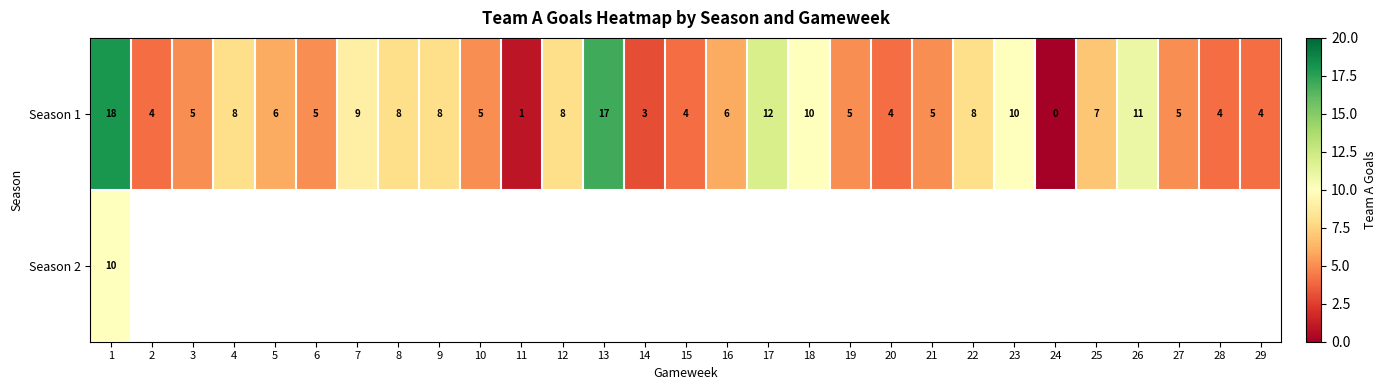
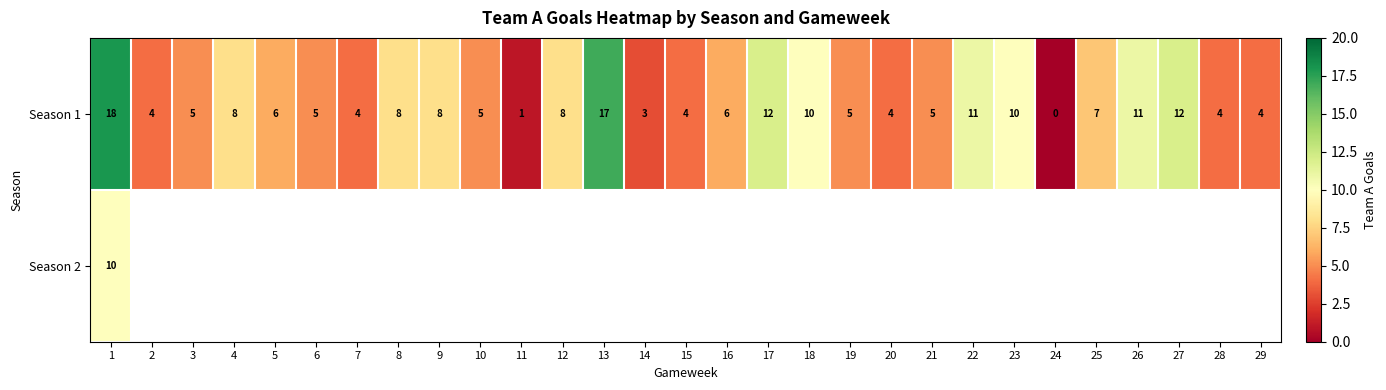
Season 1, 7: 9 -> 4
Season 1, 22: 8 -> 11
Season 1, 27: 5 -> 12
